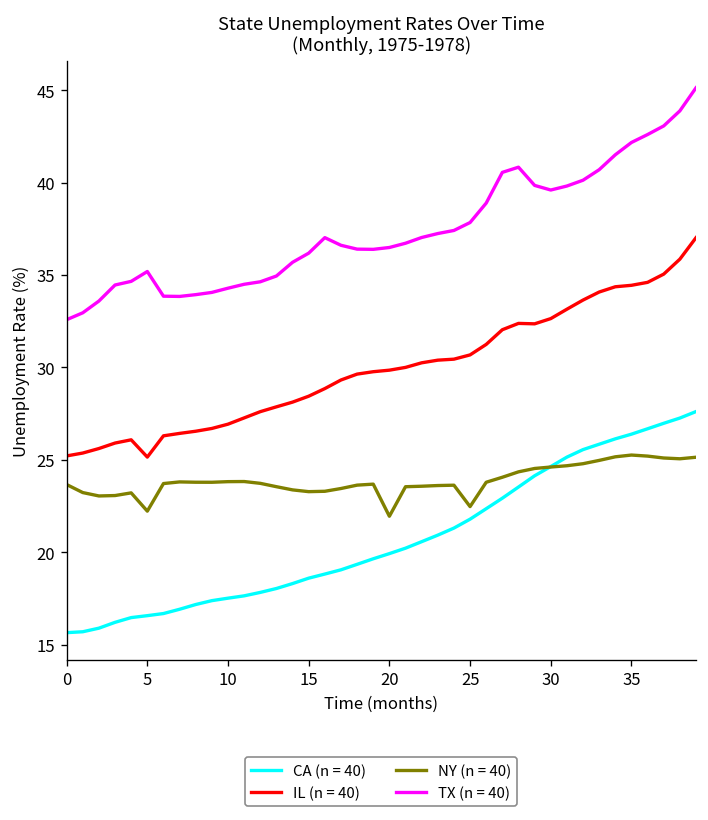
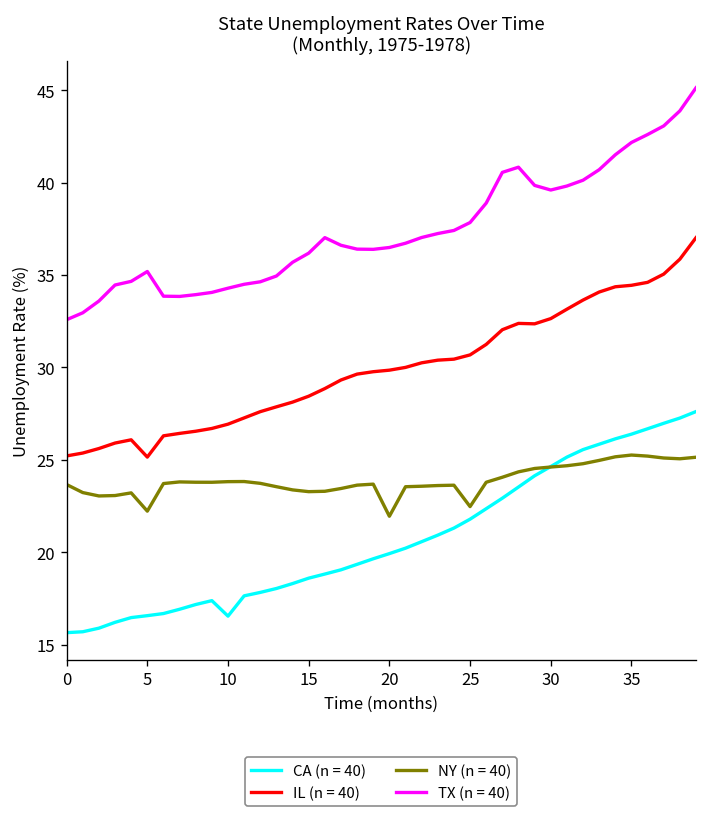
CA (n = 40), 10: 17.5 -> 16.5
